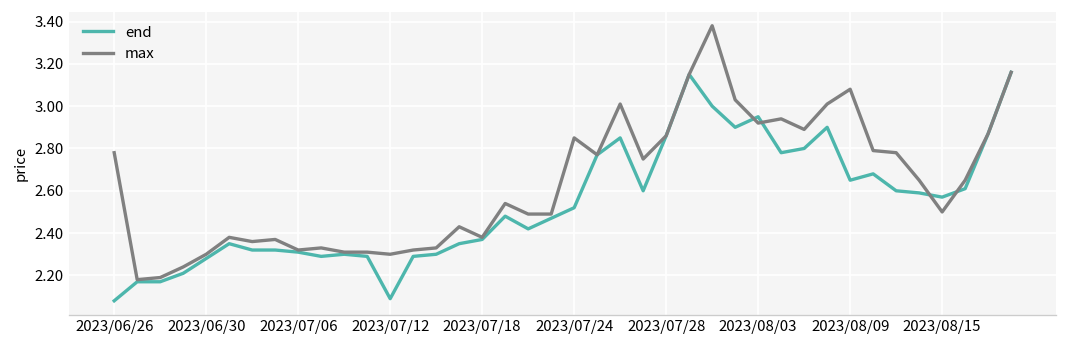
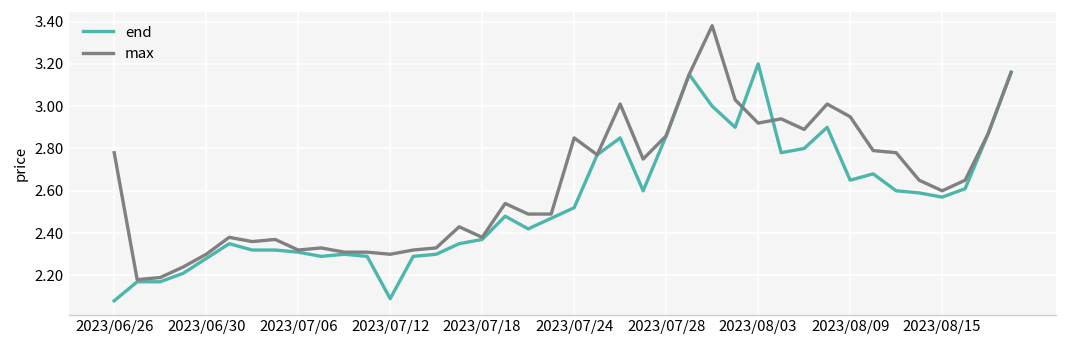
end, 2023/08/03: 2.95 -> 3.20
max, 2023/08/09: 3.08 -> 2.95
max, 2023/08/15: 2.5 -> 2.6
